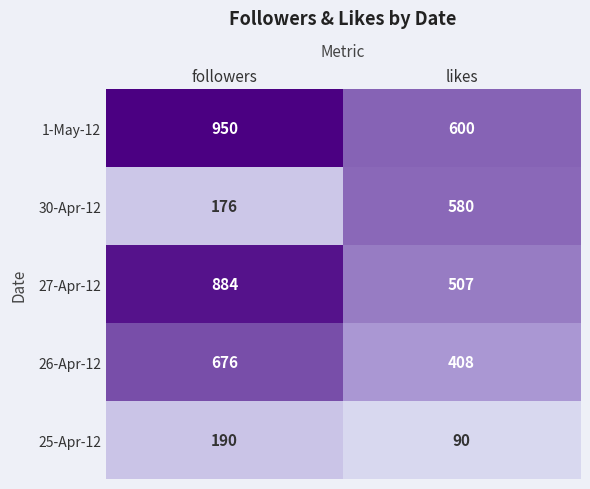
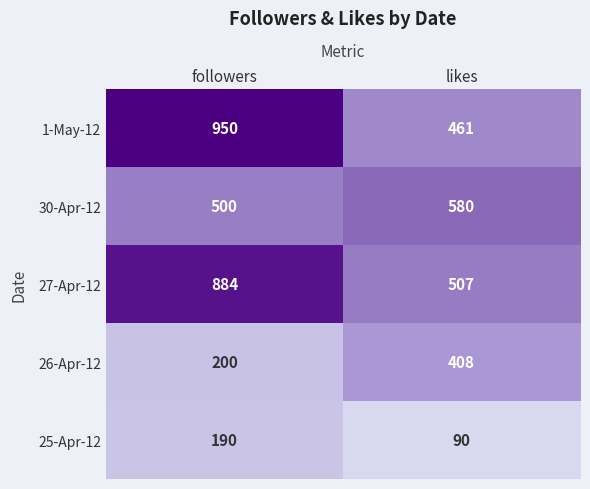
1-May-12, likes: 600 -> 461
30-Apr-12, followers: 176 -> 500
26-Apr-12, followers: 676 -> 200
